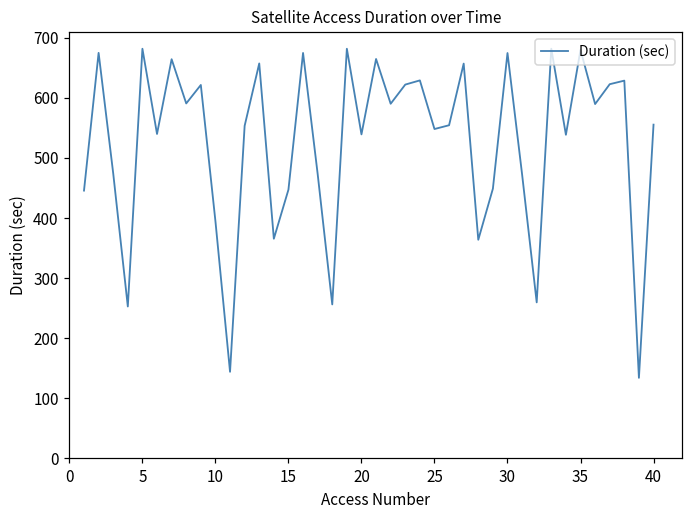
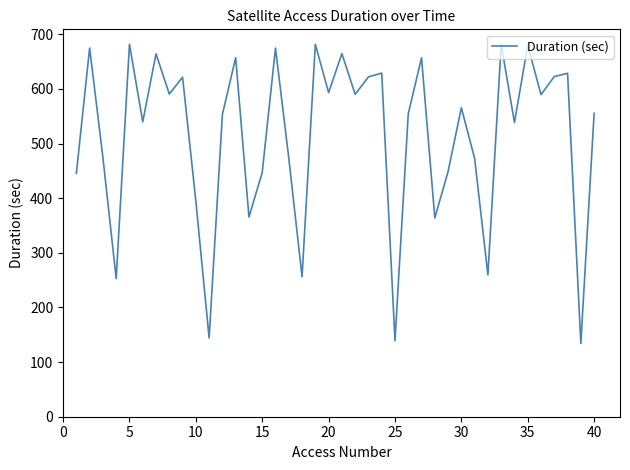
20: 540 -> 590
25: 550 -> 140
30: 670 -> 570
